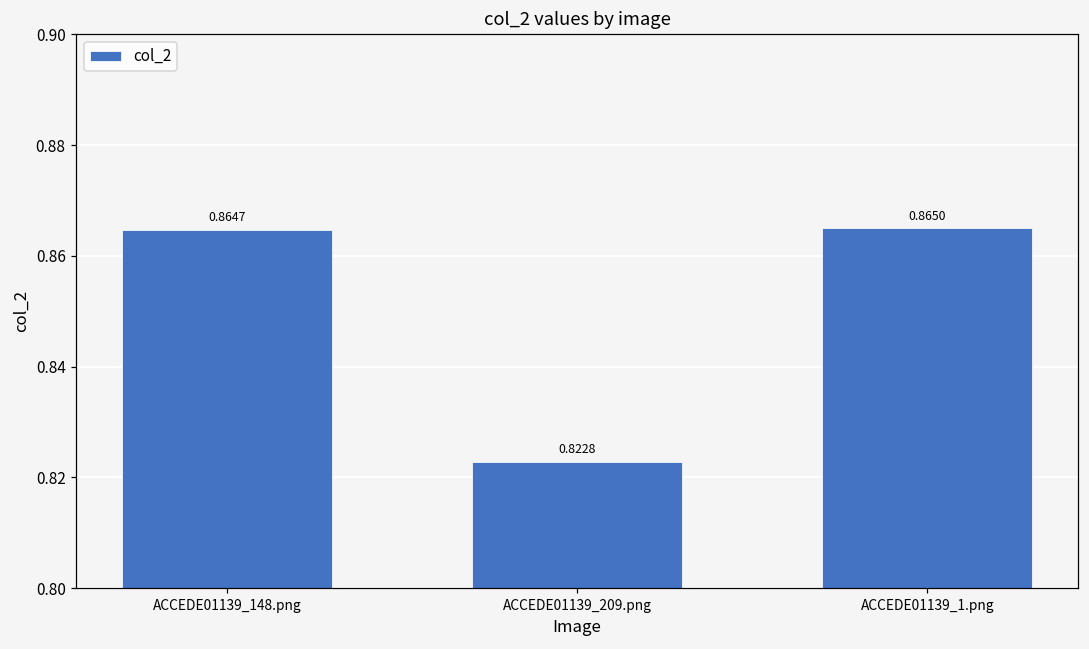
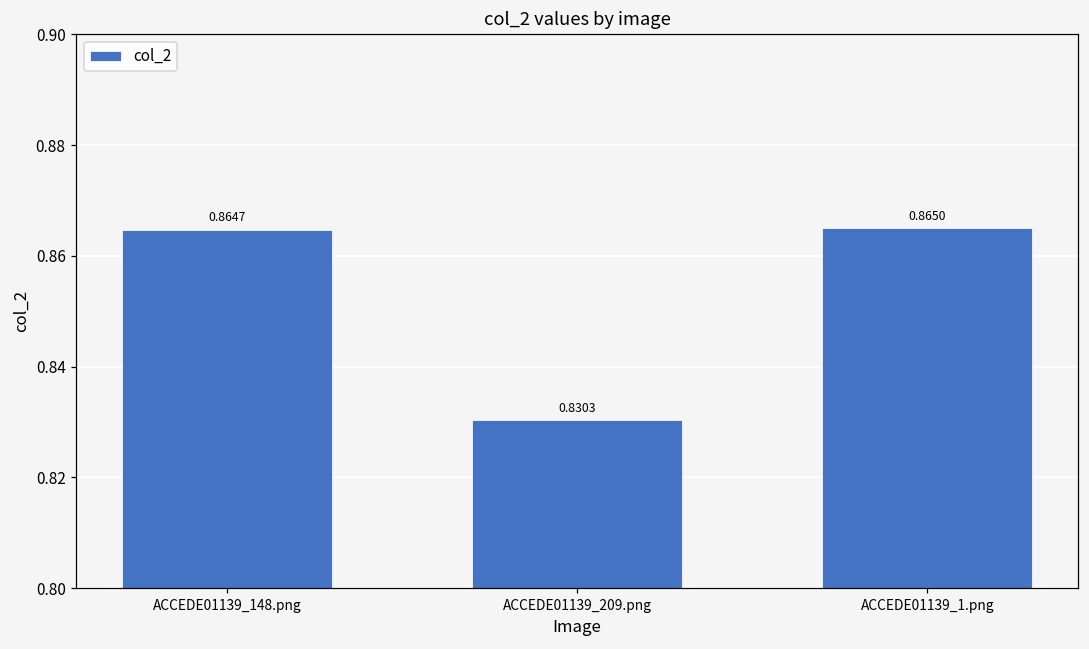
ACCEDE01139_209.png: 0.8228 -> 0.8303
